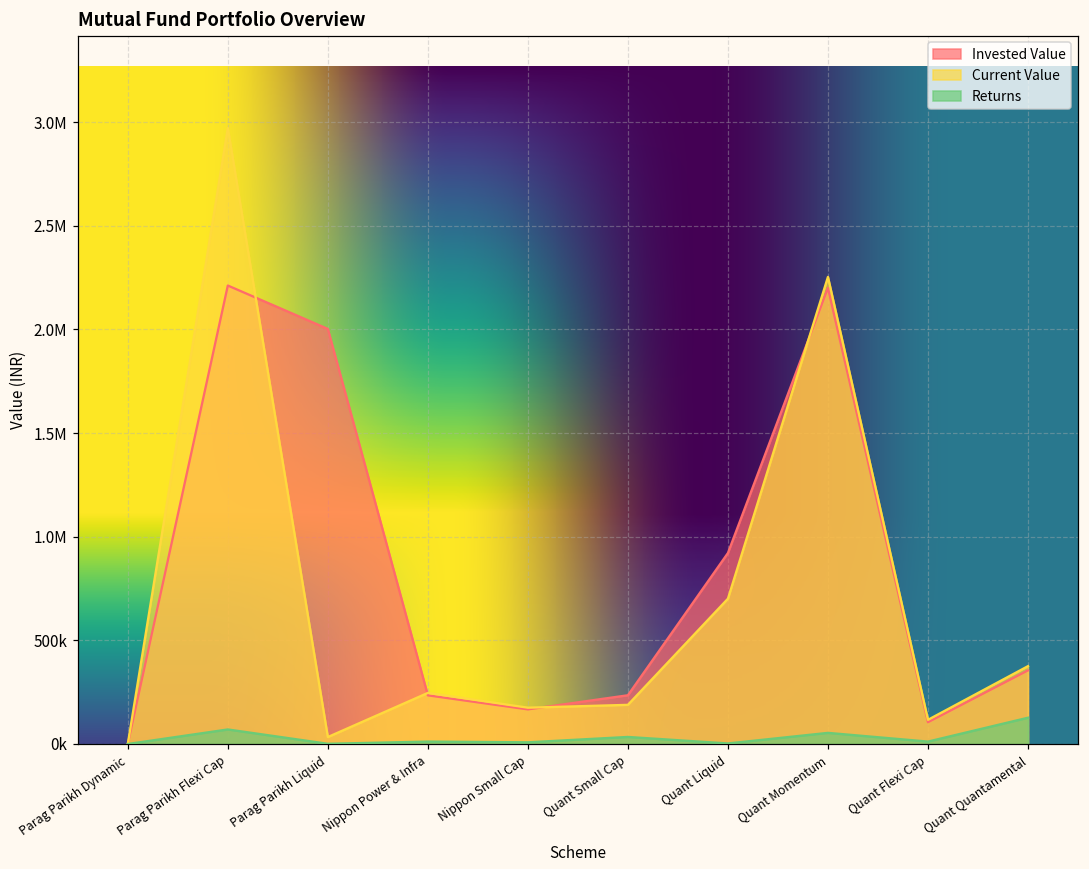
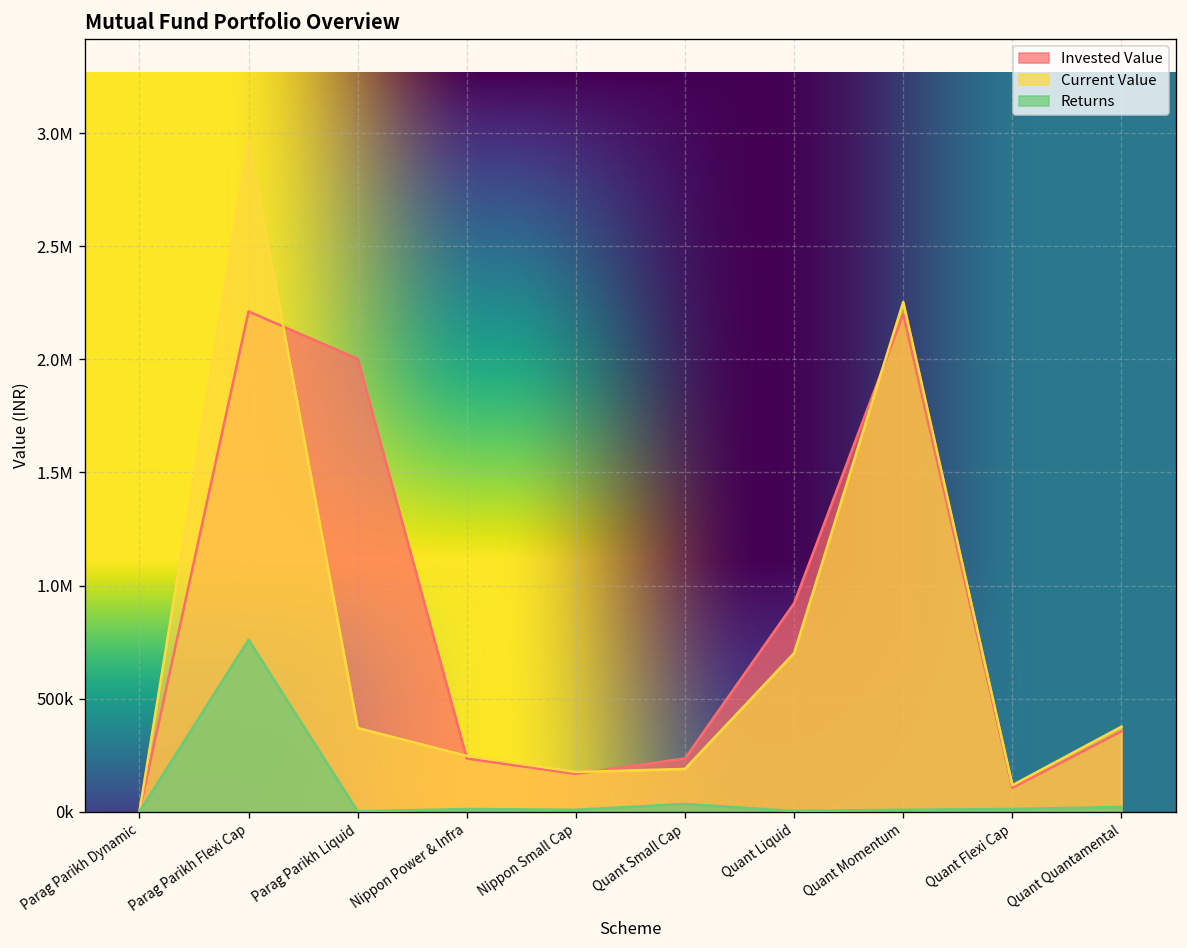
Returns, Parag Parikh Flexi Cap: 70000 -> 760000
Current Value, Parag Parikh Liquid: 30000 -> 370000
Returns, Quant Momentum: 50000 -> 10000
Returns, Quant Quantamental: 130000 -> 20000
